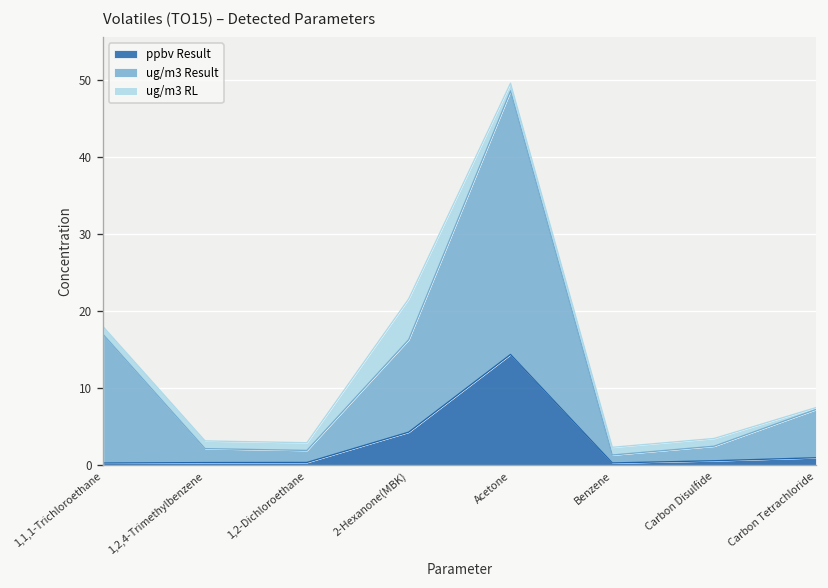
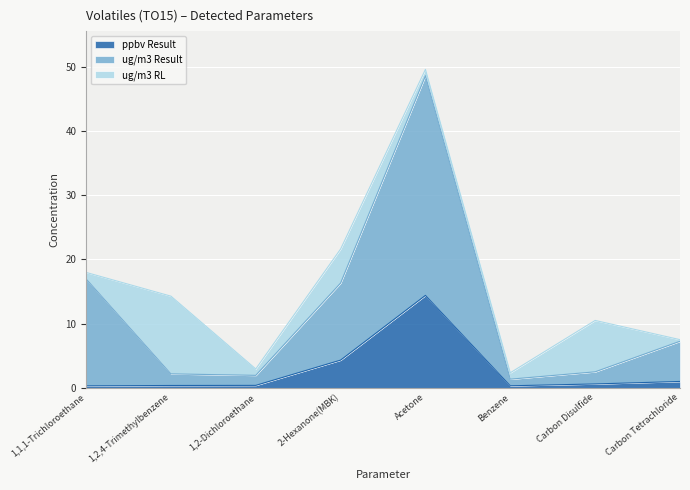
ug/m3 RL, 1,2,4-Trimethylbenzene: 1 -> 12
ug/m3 RL, Carbon Disulfide: 1 -> 8
